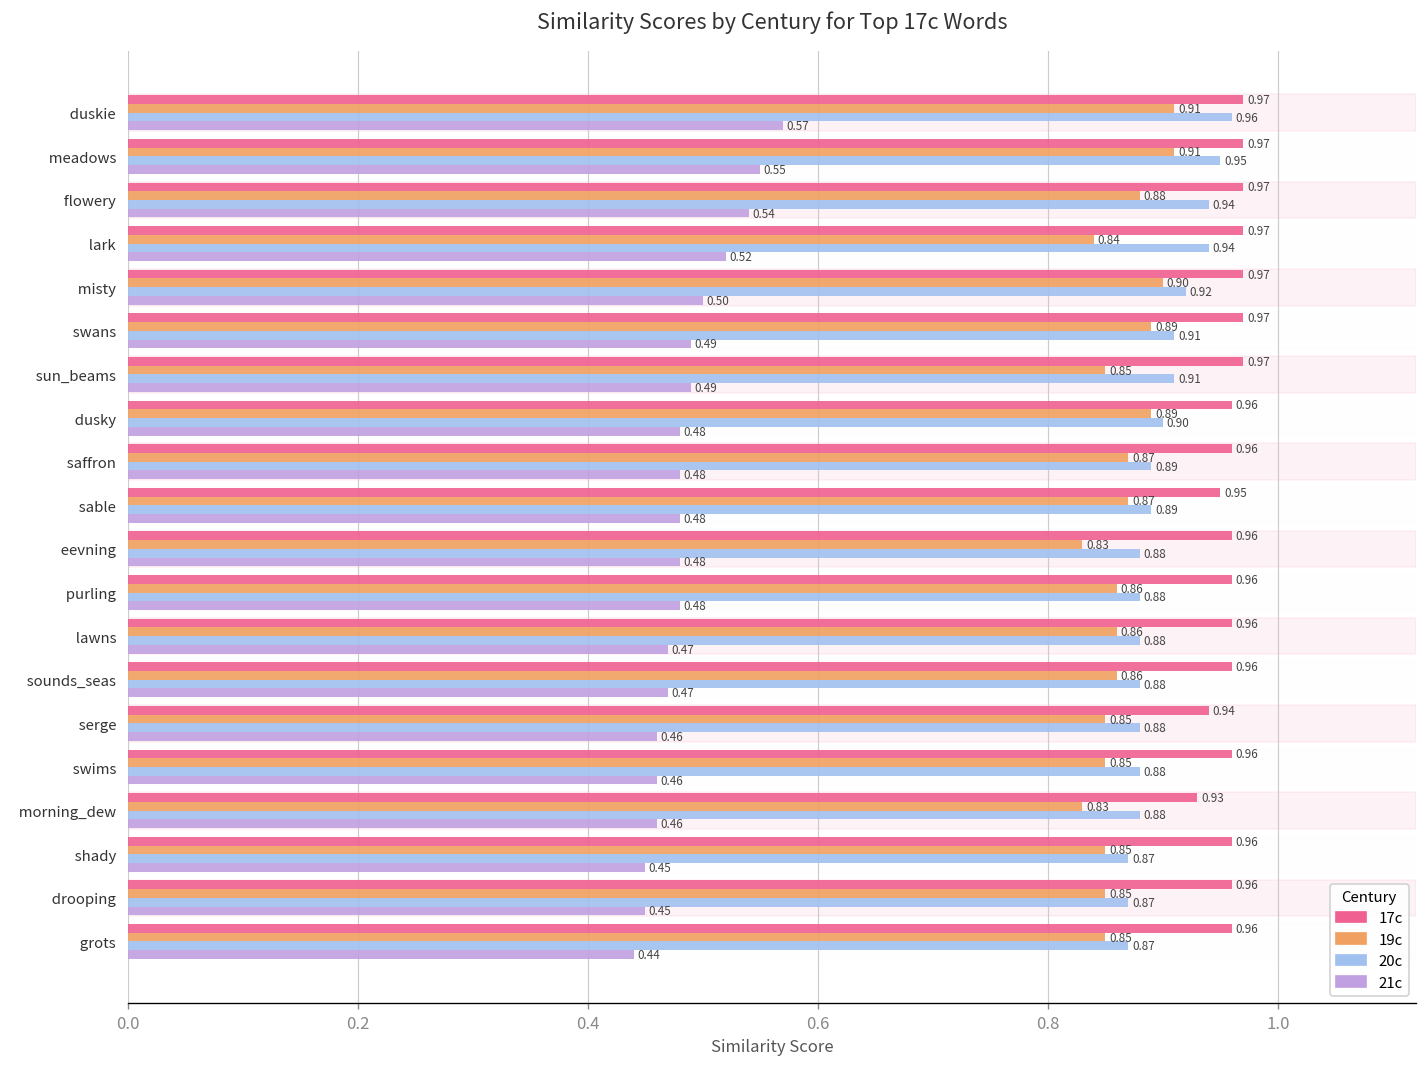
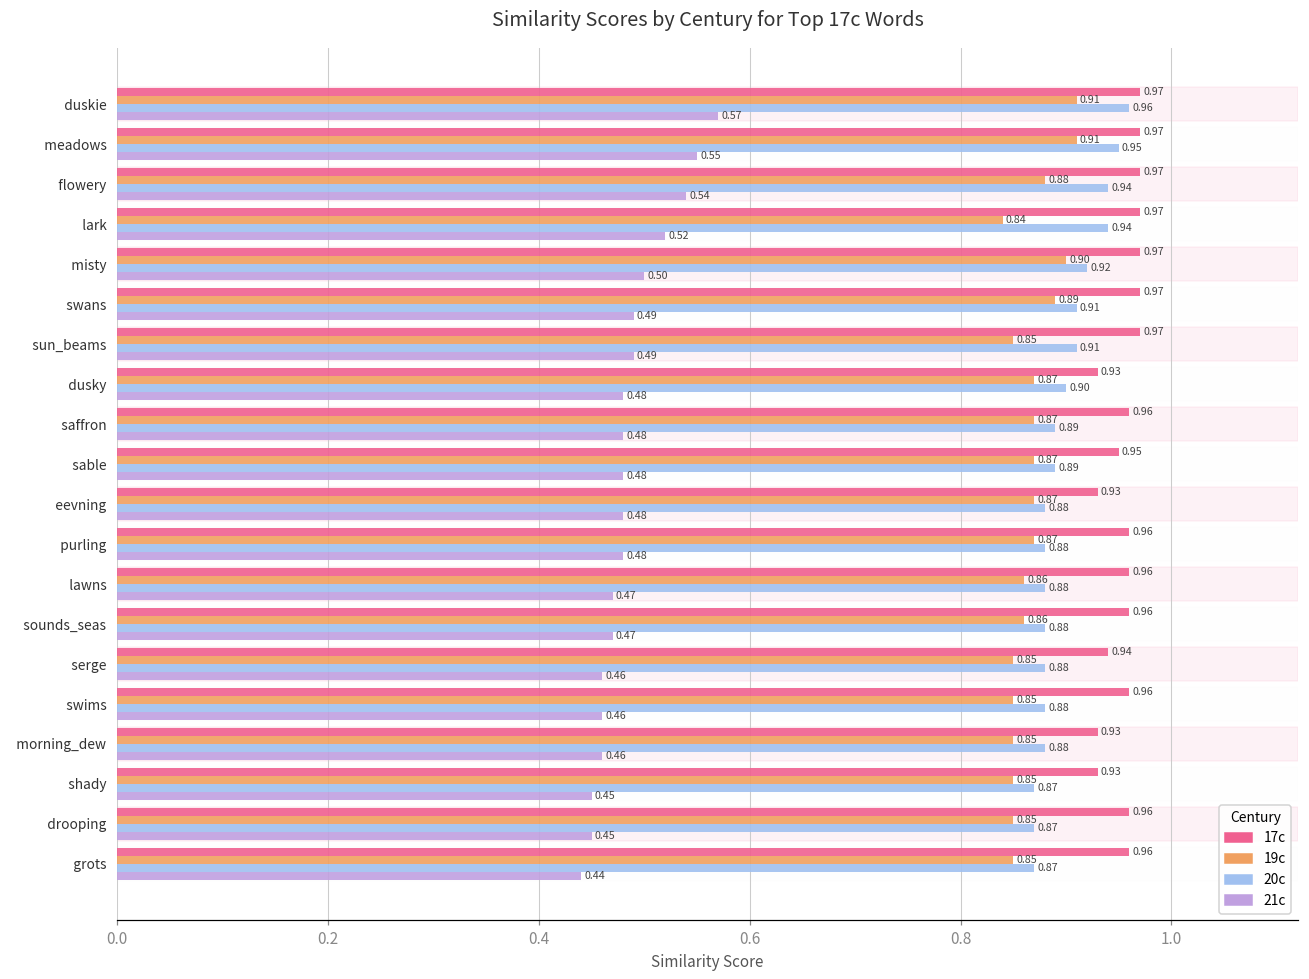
17c, dusky: 0.96 -> 0.93
19c, dusky: 0.89 -> 0.87
17c, eevning: 0.96 -> 0.93
19c, eevning: 0.83 -> 0.87
19c, purling: 0.86 -> 0.87
19c, morning_dew: 0.83 -> 0.85
17c, shady: 0.96 -> 0.93
